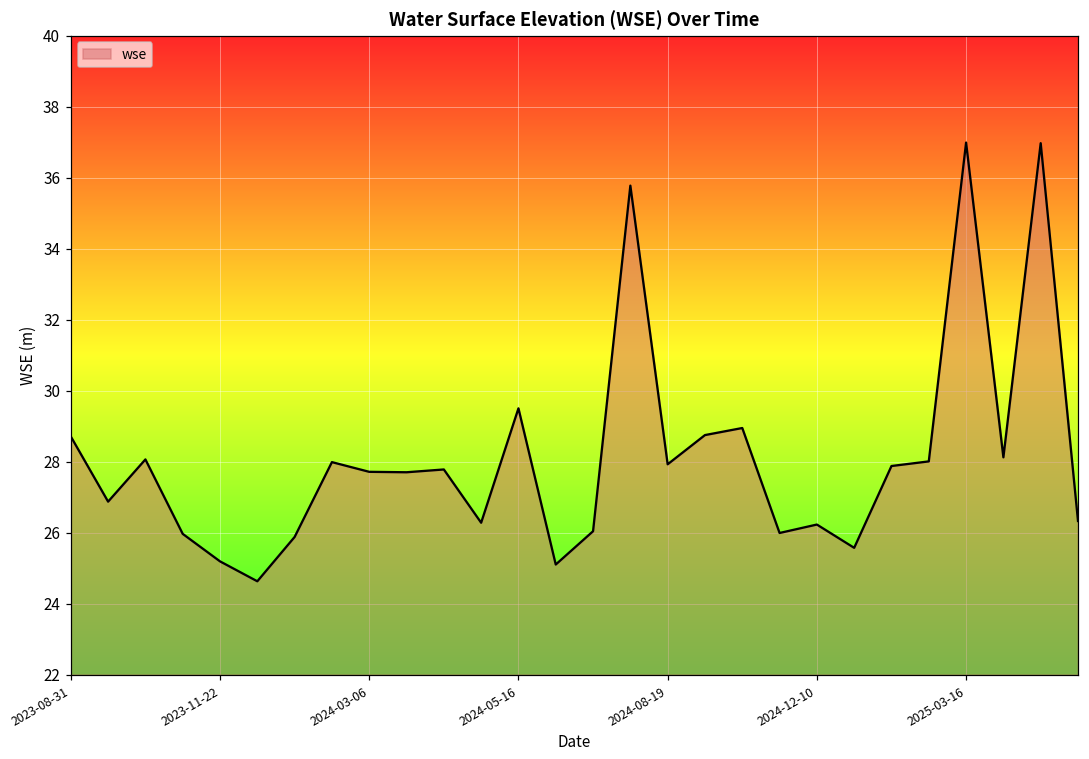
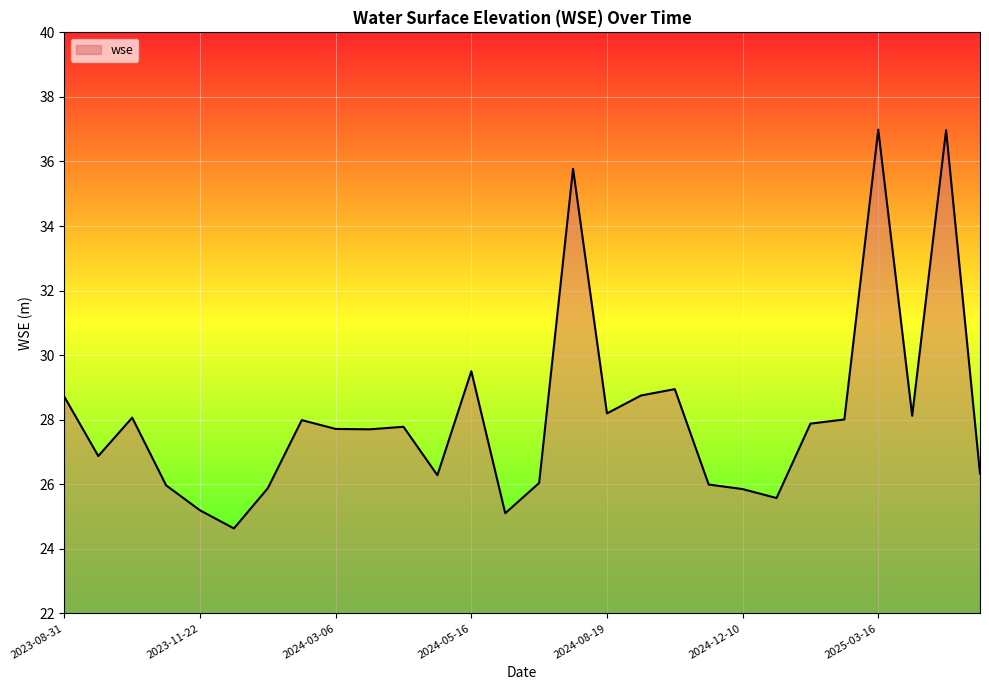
2024-08-19: 27.9 -> 28.2
2024-12-10: 26.2 -> 25.9
